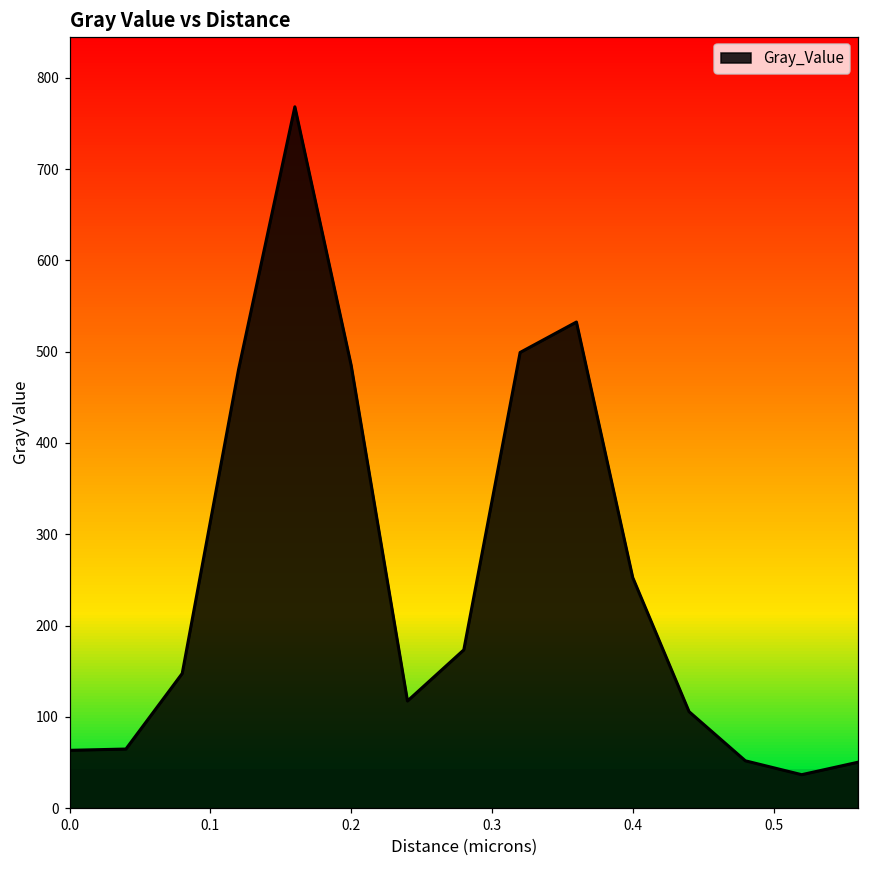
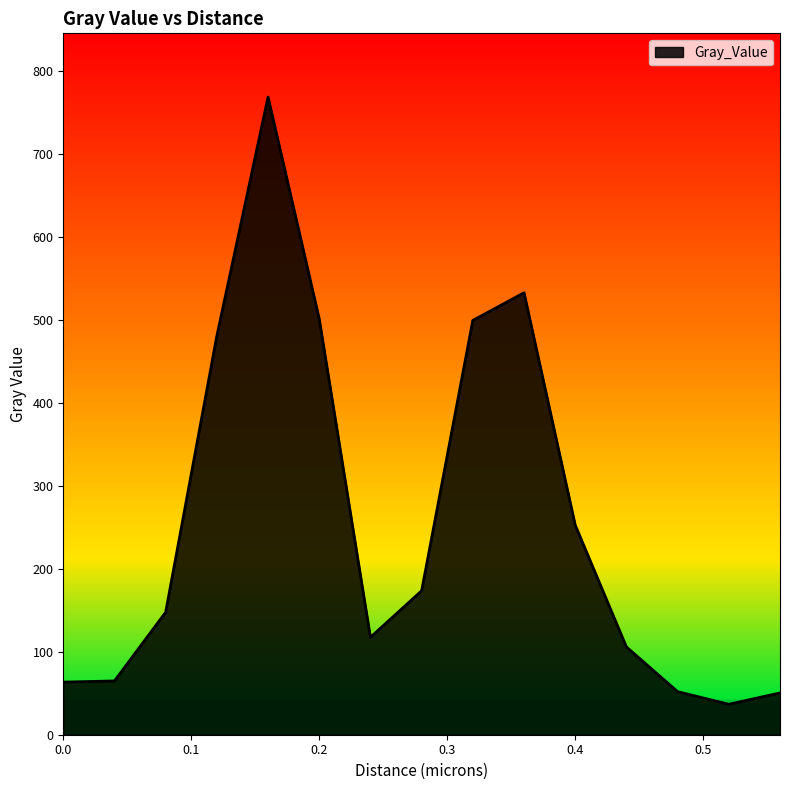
0.2: 490 -> 500
